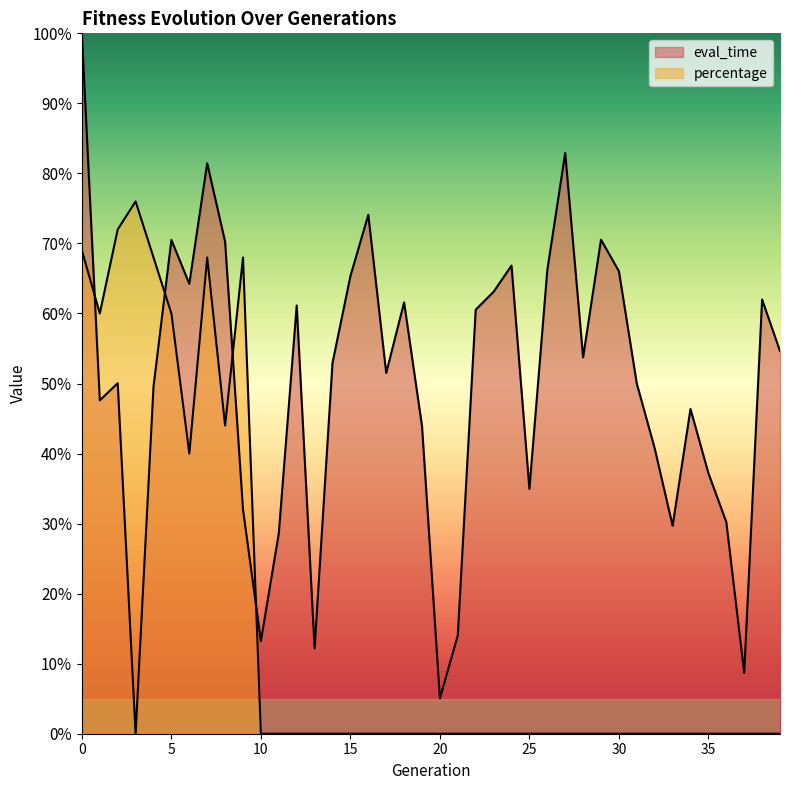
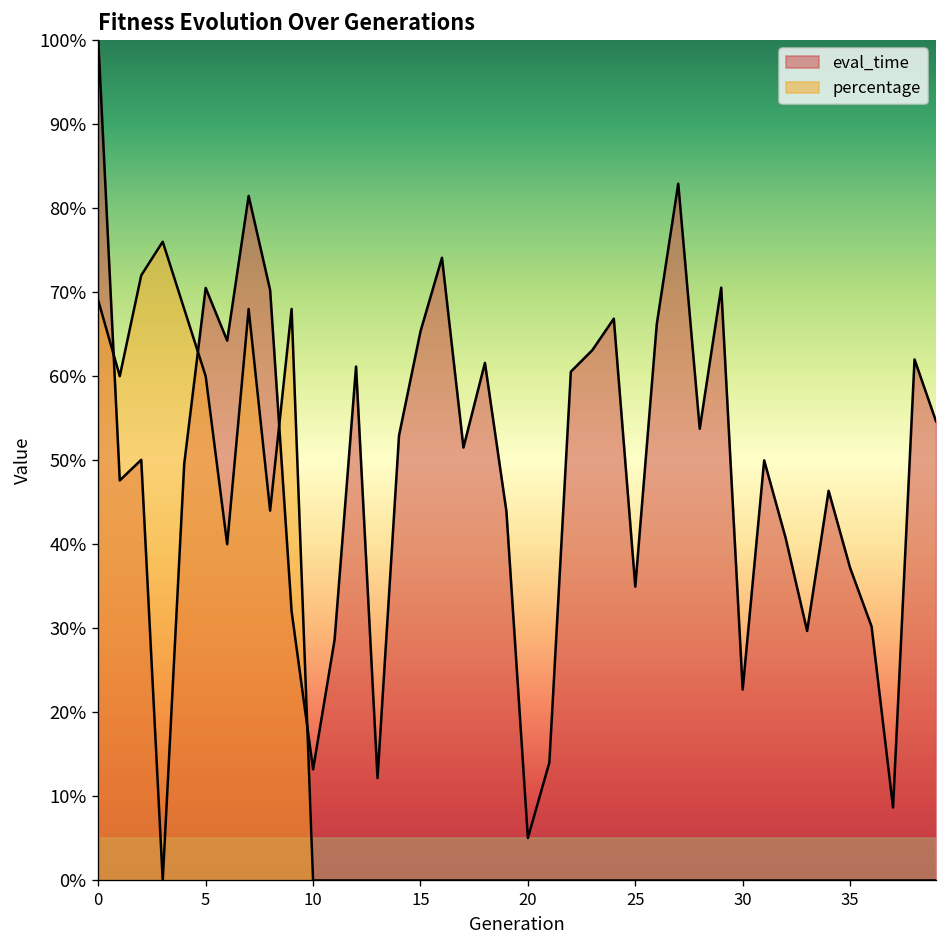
eval_time, 30: 66% -> 23%
